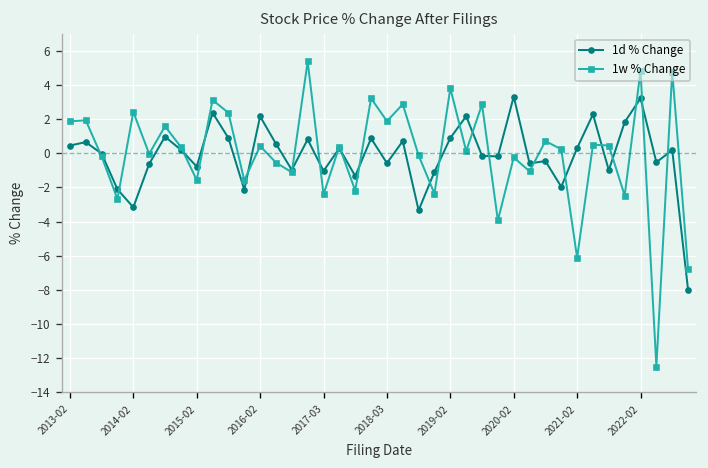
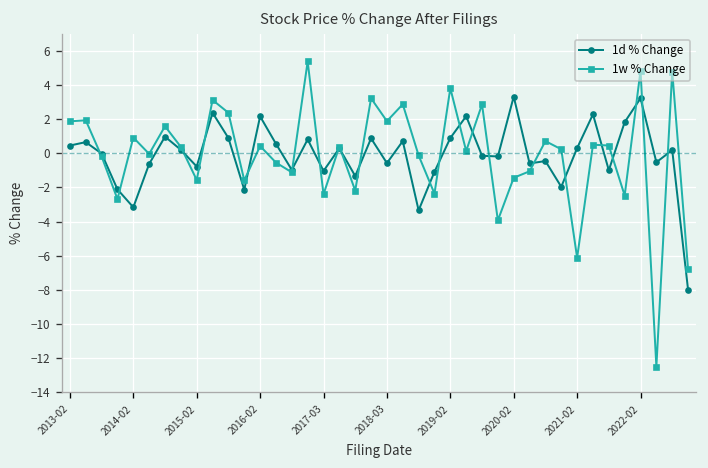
1w % Change, 2014-02: 2.4 -> 0.9
1w % Change, 2020-02: -0.2 -> -1.4
